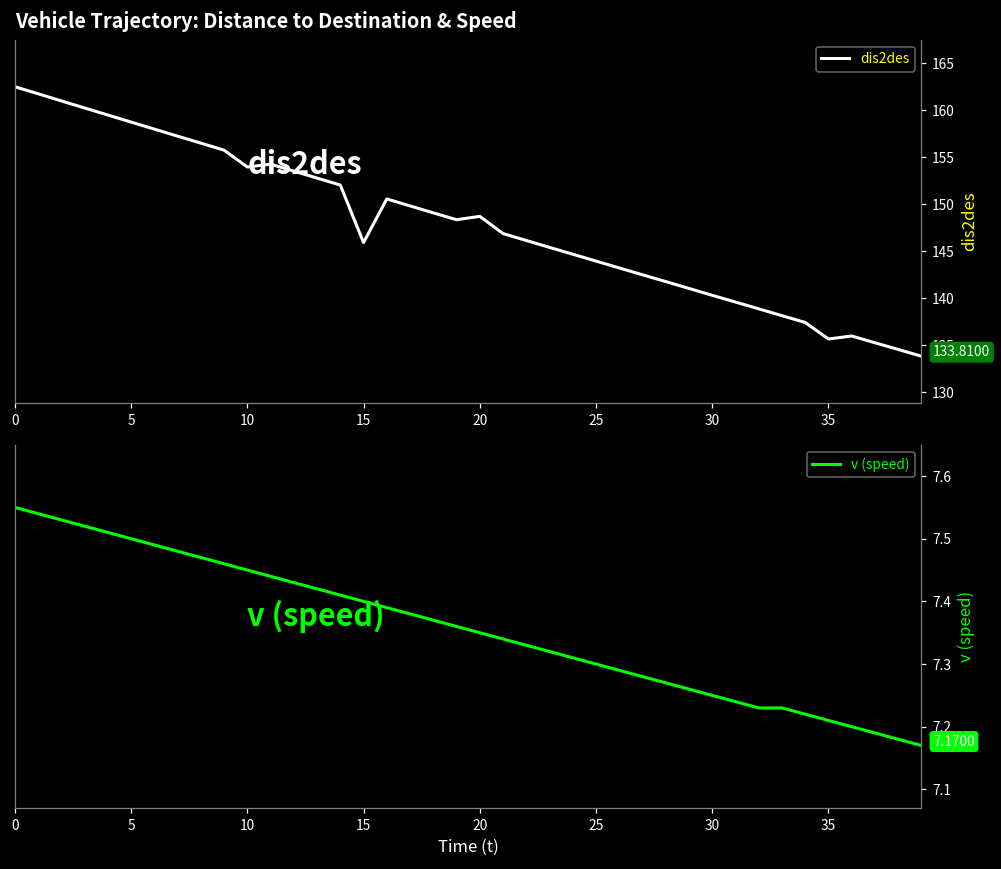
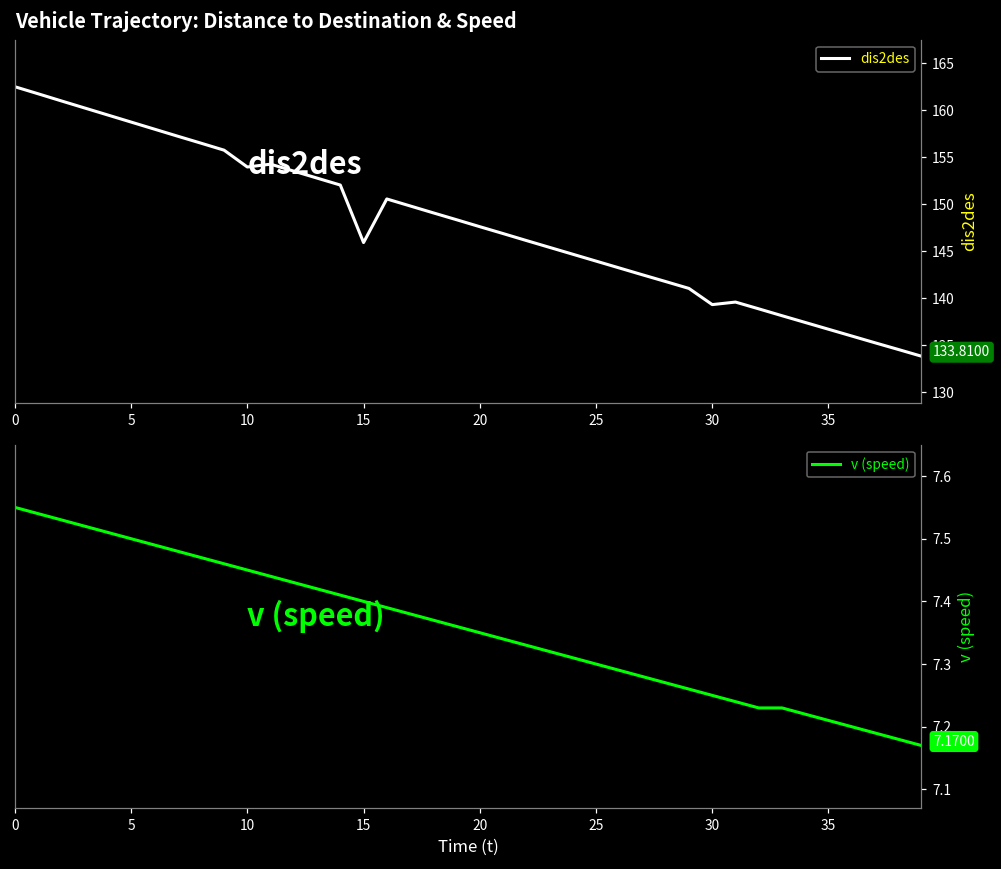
Vehicle Trajectory: Distance to Destination & Speed, 20: 149 -> 148
Vehicle Trajectory: Distance to Destination & Speed, 30: 140 -> 139
Vehicle Trajectory: Distance to Destination & Speed, 35: 136 -> 137
